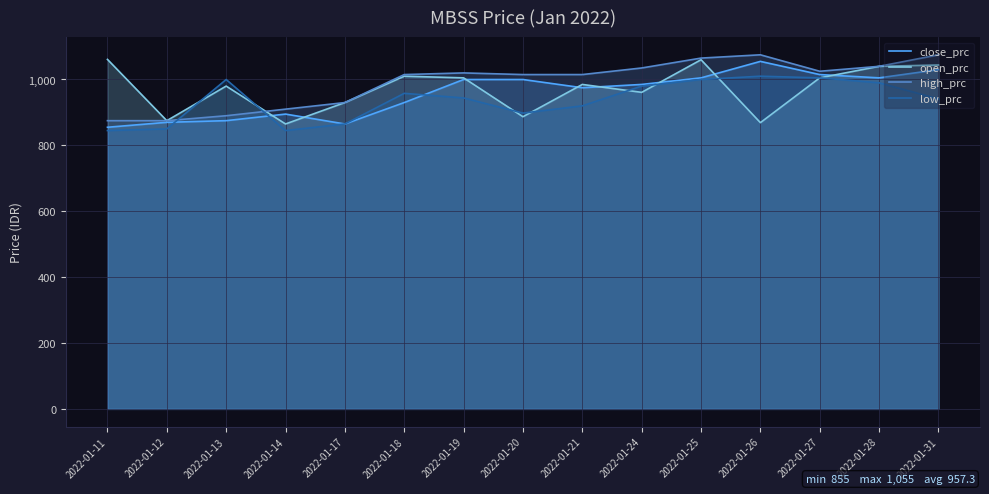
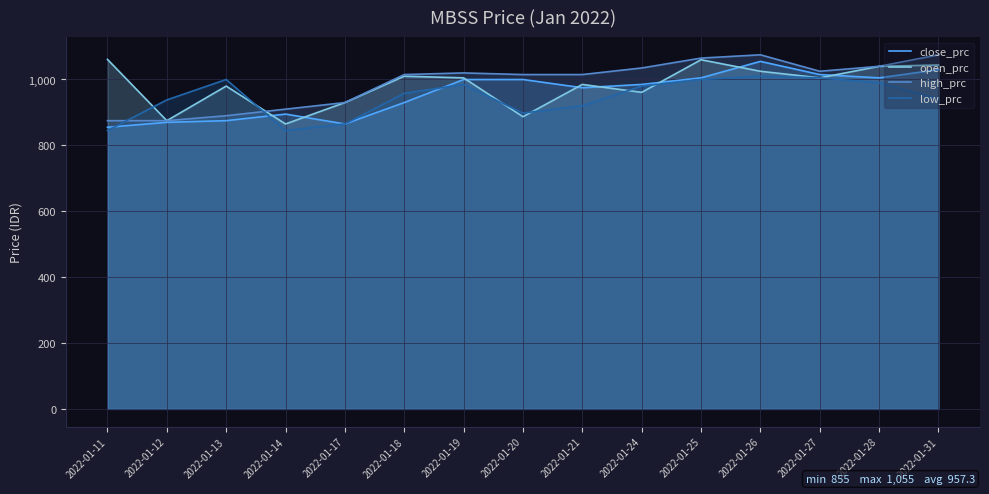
low_prc, 2022-01-12: 850 -> 940
low_prc, 2022-01-19: 940 -> 990
open_prc, 2022-01-26: 870 -> 1,030
